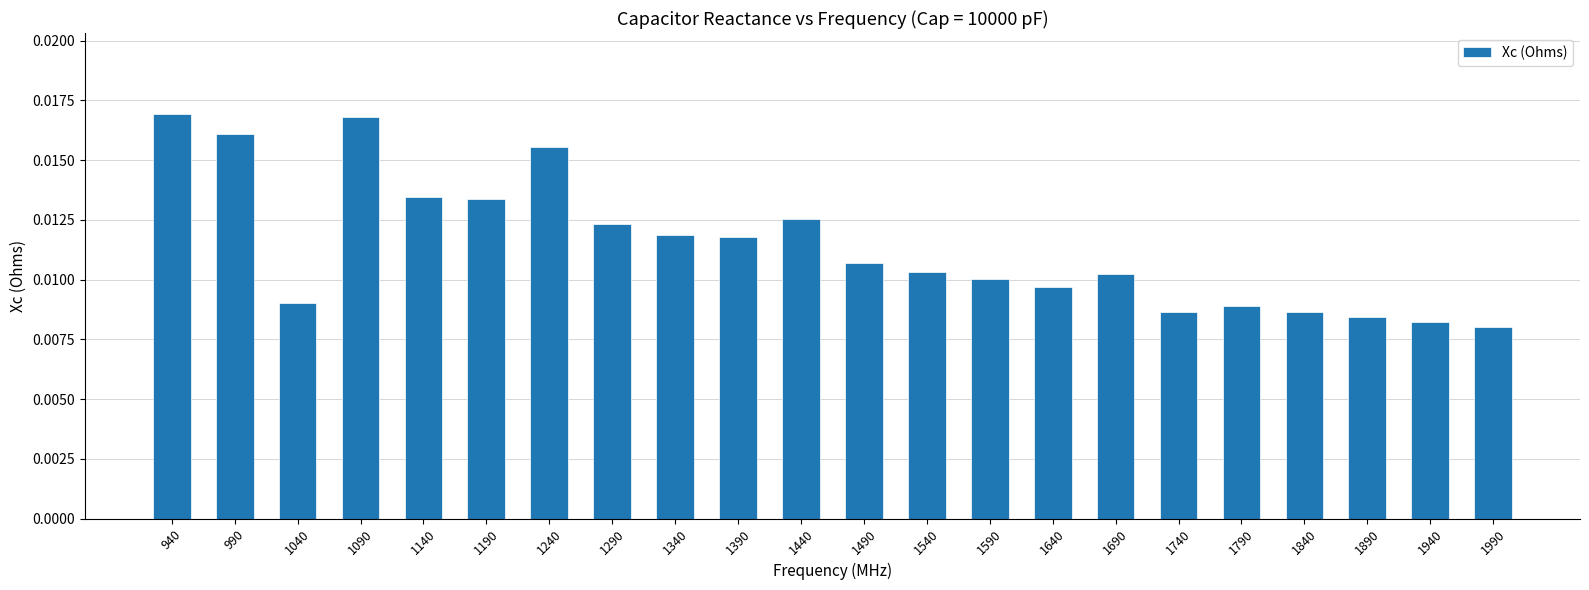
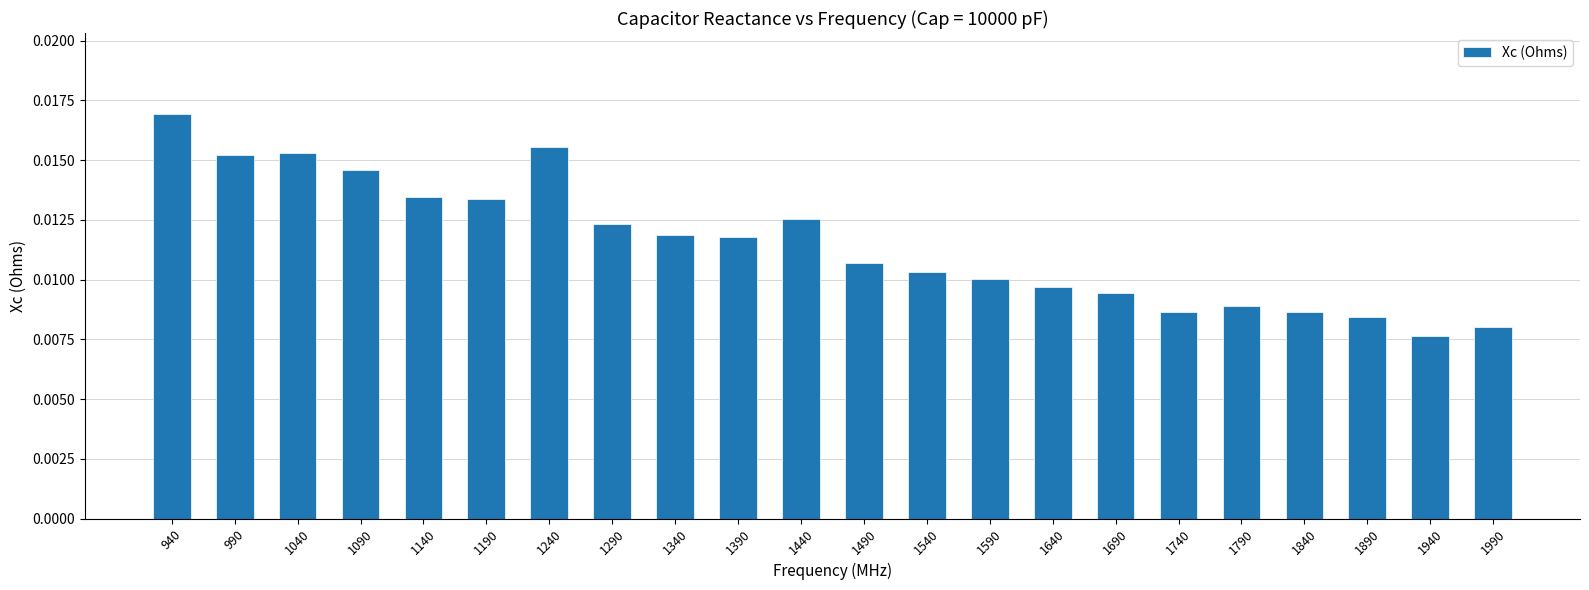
990: 0.0161 -> 0.0152
1040: 0.0090 -> 0.0153
1090: 0.0168 -> 0.0146
1690: 0.0102 -> 0.0094
1940: 0.0082 -> 0.0076
